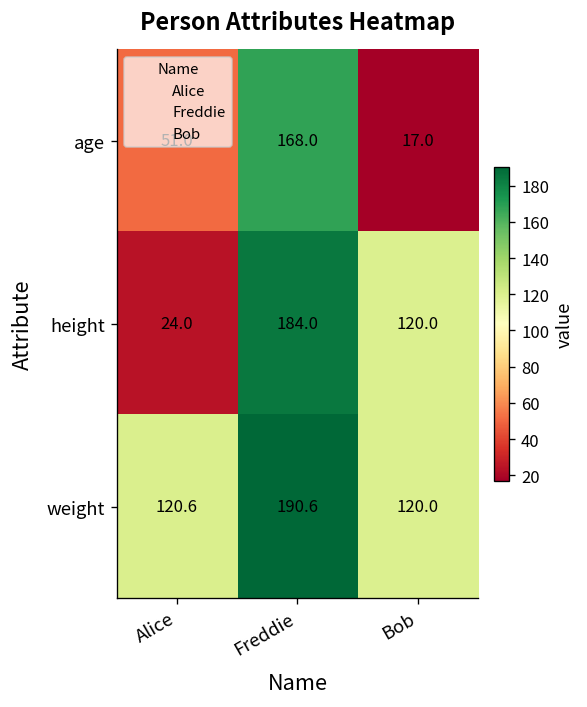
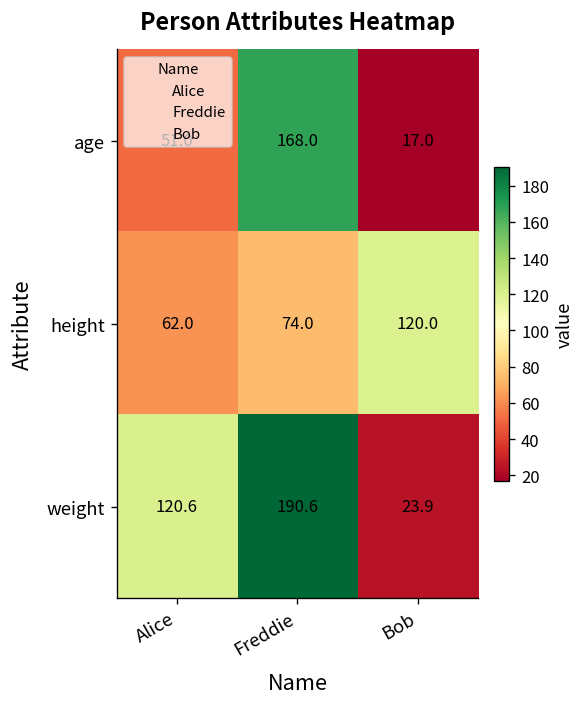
height, Alice: 24.0 -> 62.0
height, Freddie: 184.0 -> 74.0
weight, Bob: 120.0 -> 23.9
